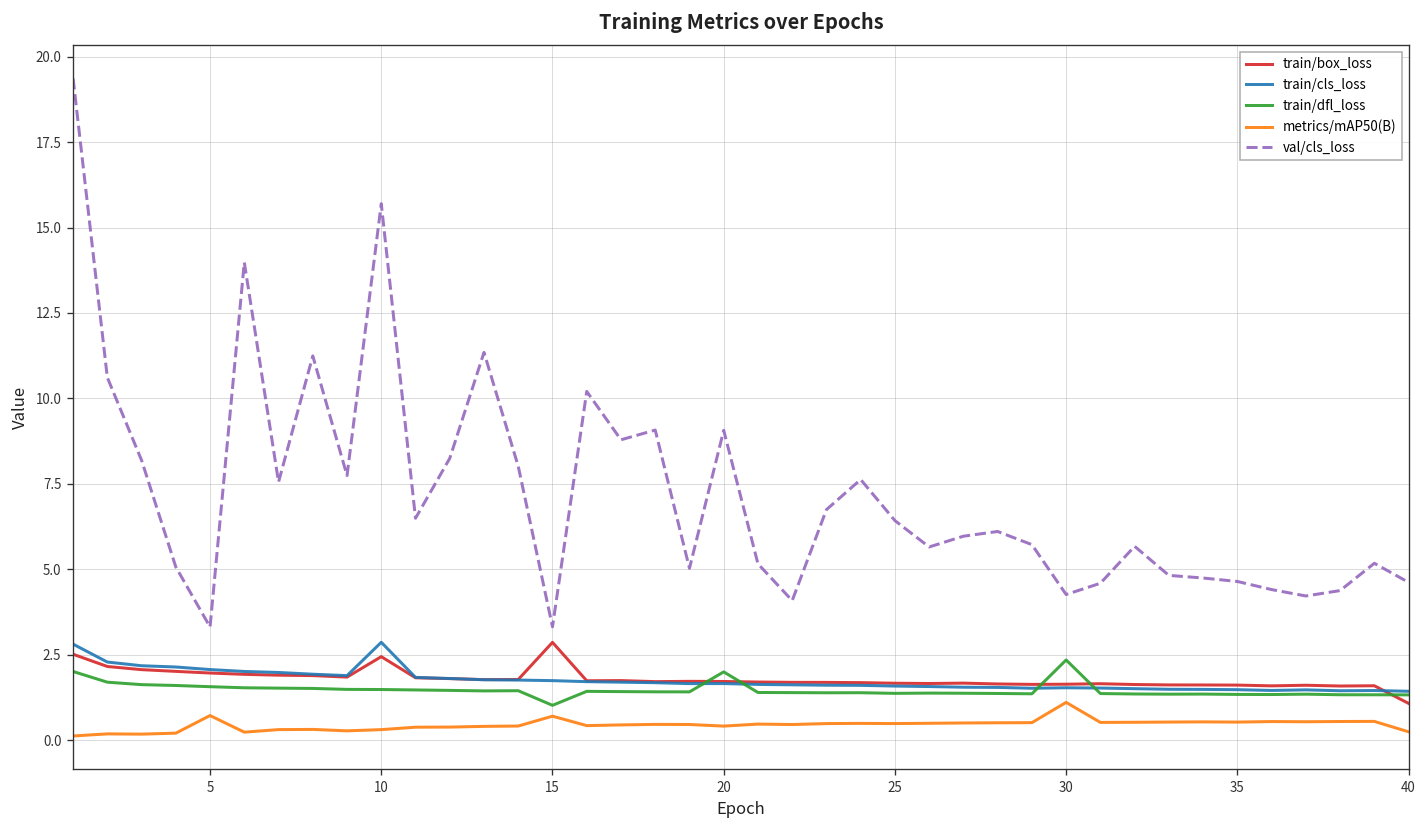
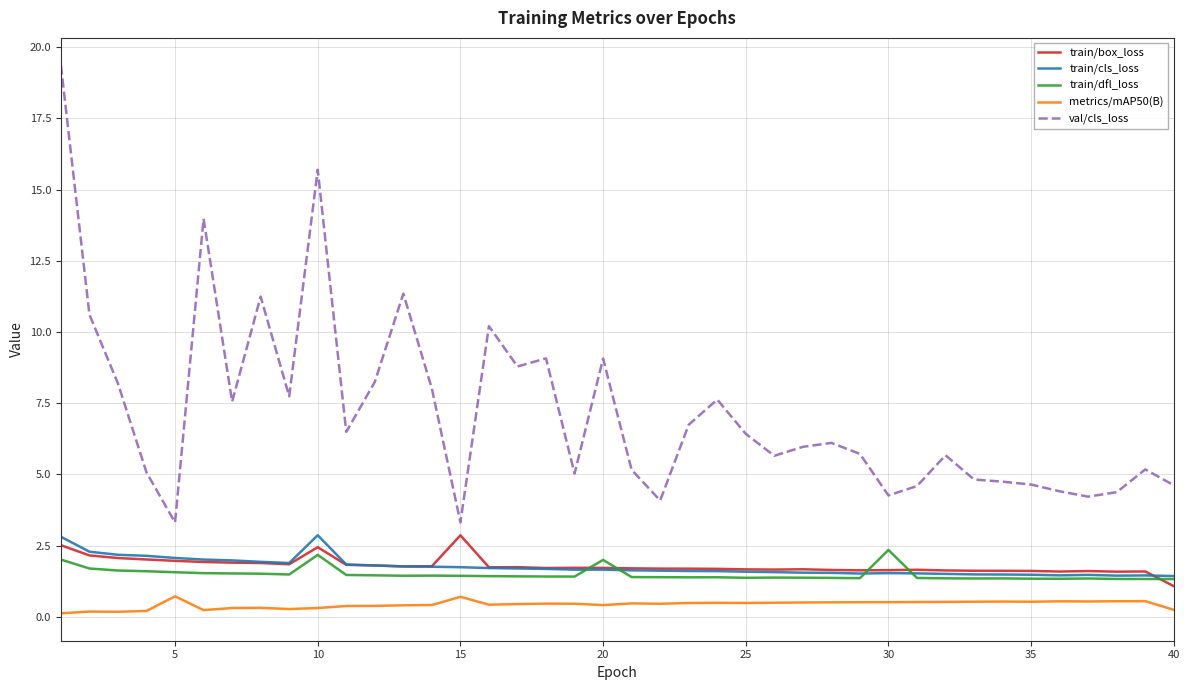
train/dfl_loss, 10: 1.5 -> 2.2
train/dfl_loss, 15: 1.0 -> 1.4
metrics/mAP50(B), 30: 1.1 -> 0.5
